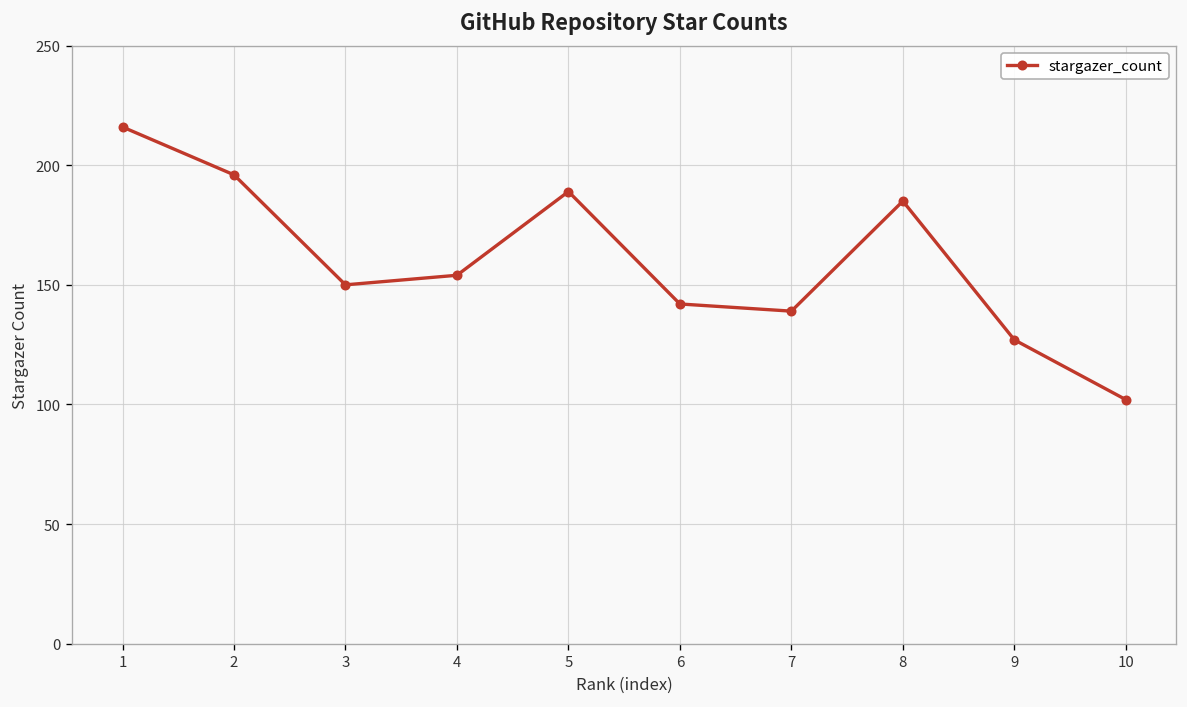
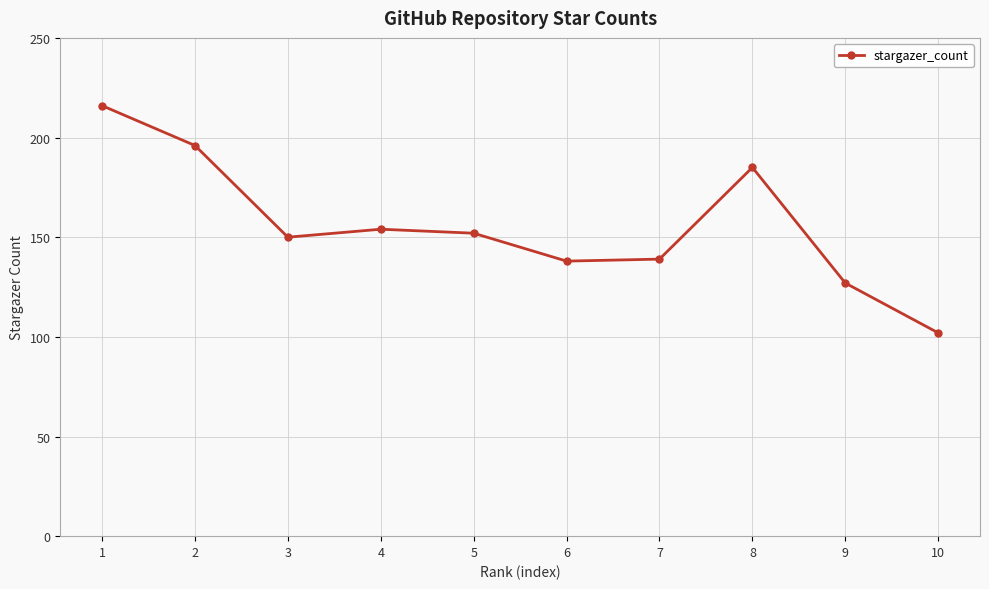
5: 189 -> 152
6: 142 -> 138
